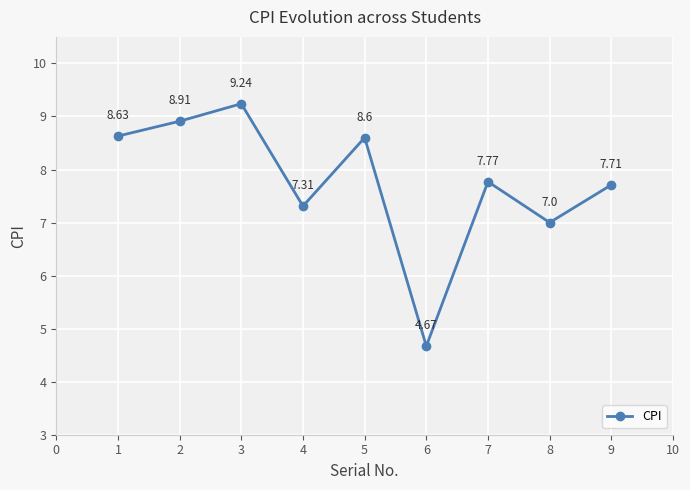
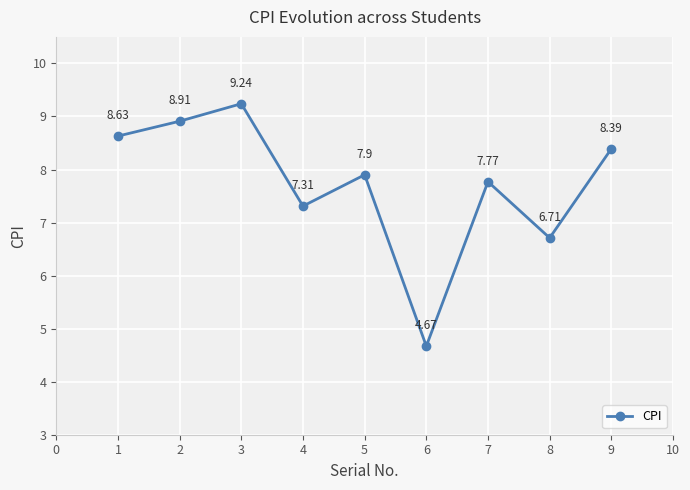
5: 8.6 -> 7.9
8: 7.0 -> 6.71
9: 7.71 -> 8.39
